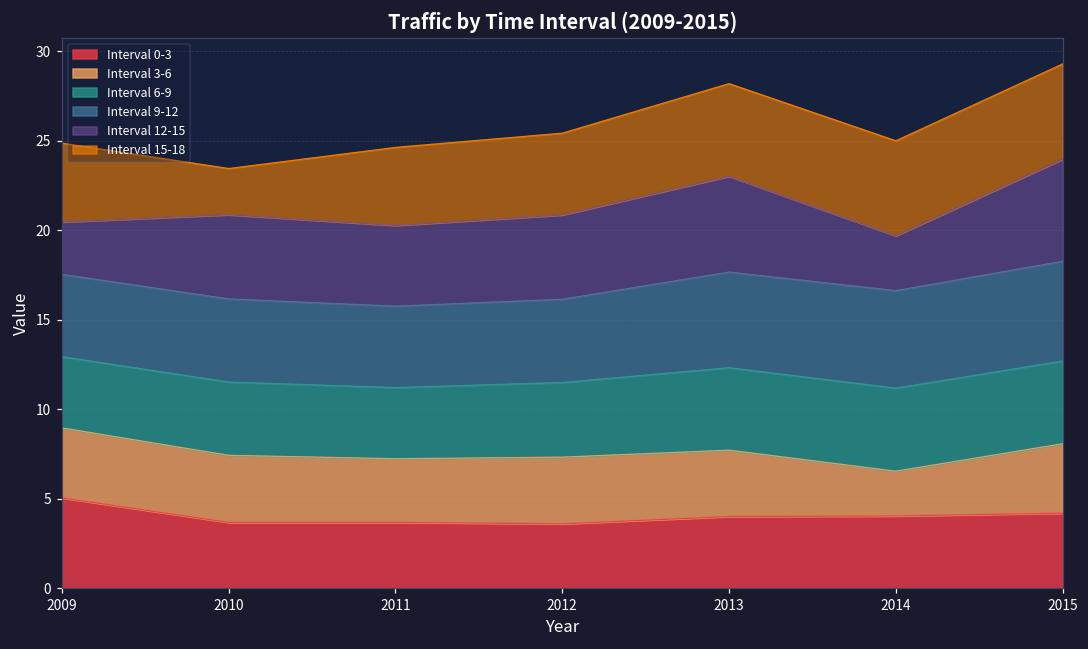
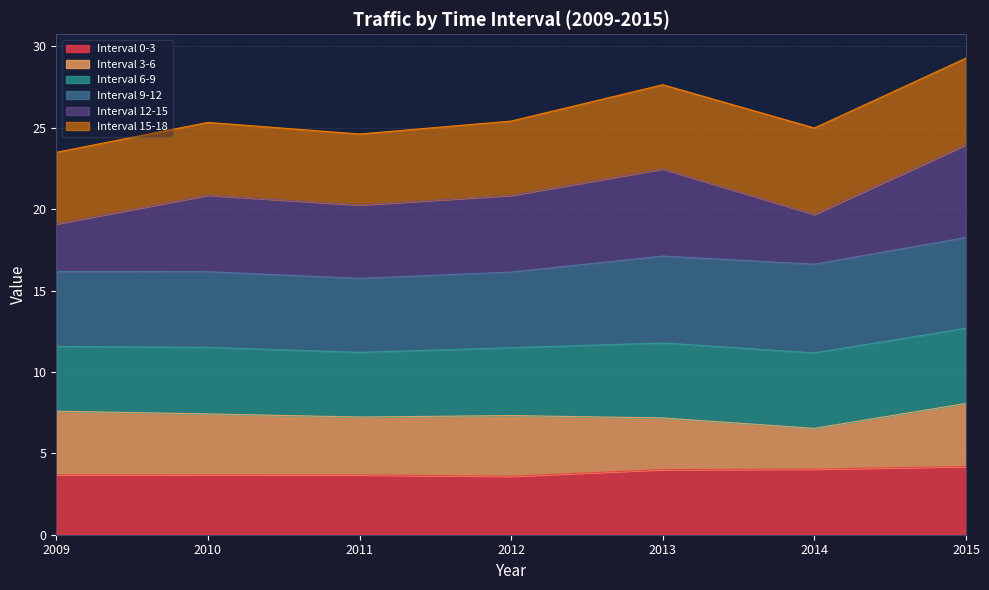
Interval 0-3, 2009: 5.0 -> 3.7
Interval 15-18, 2010: 2.6 -> 4.5
Interval 3-6, 2013: 3.7 -> 3.2
